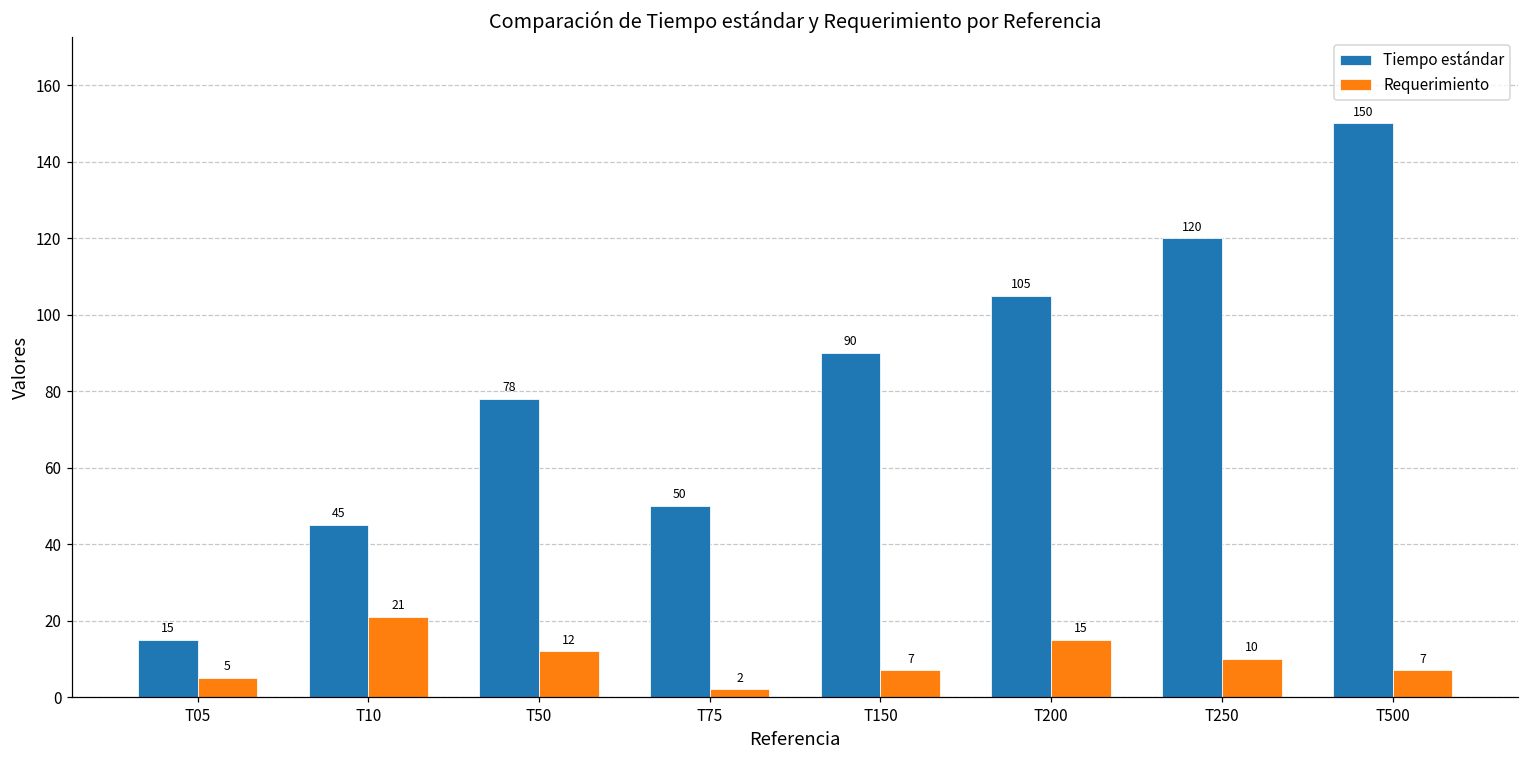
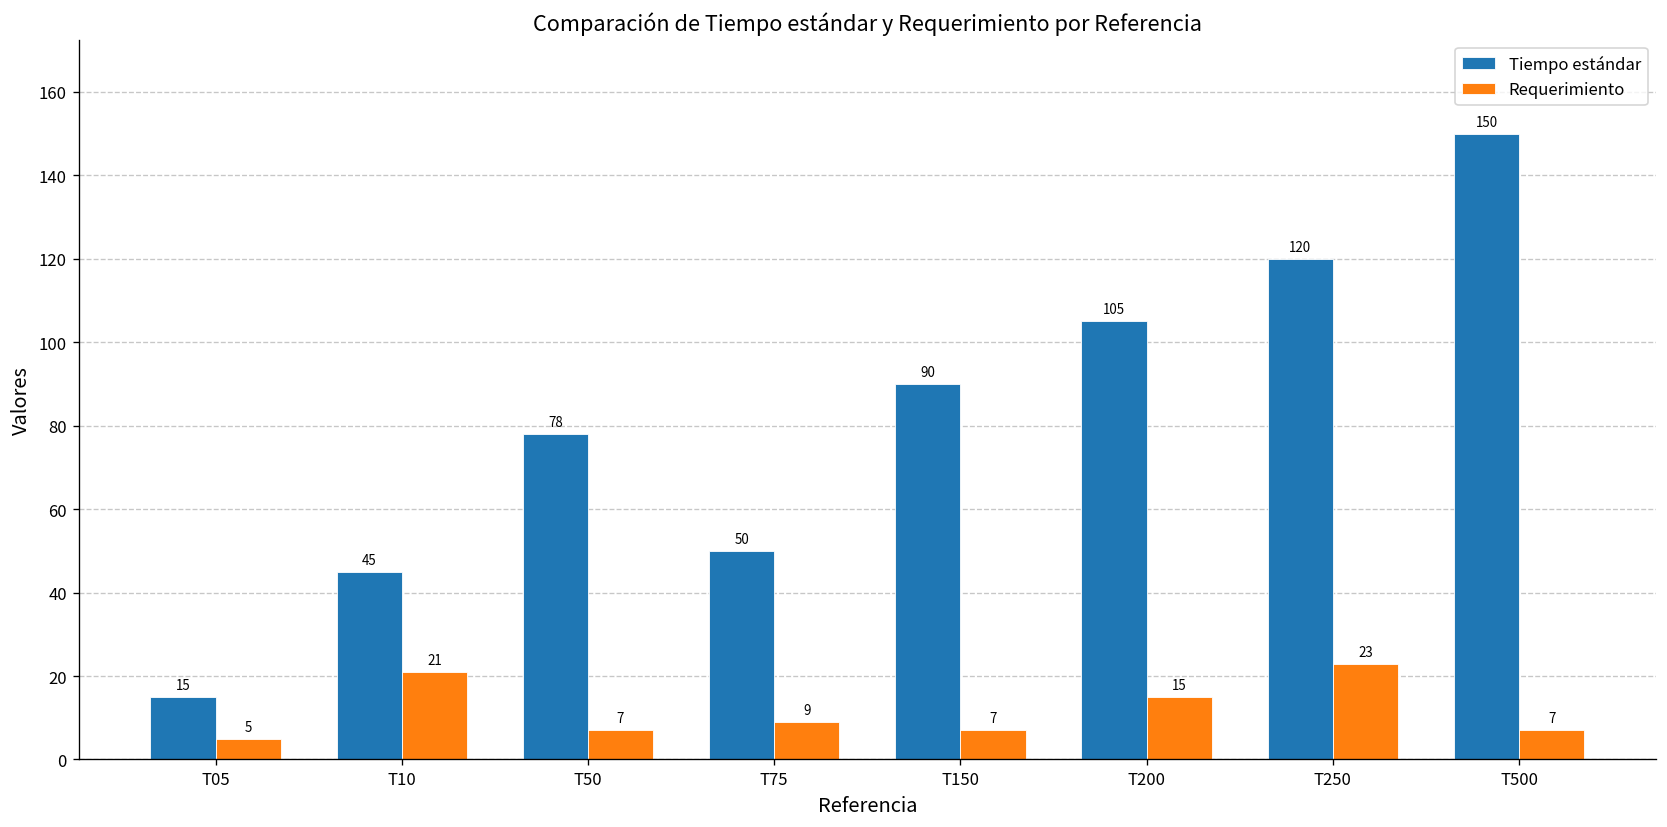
Requerimiento, T50: 12 -> 7
Requerimiento, T75: 2 -> 9
Requerimiento, T250: 10 -> 23
